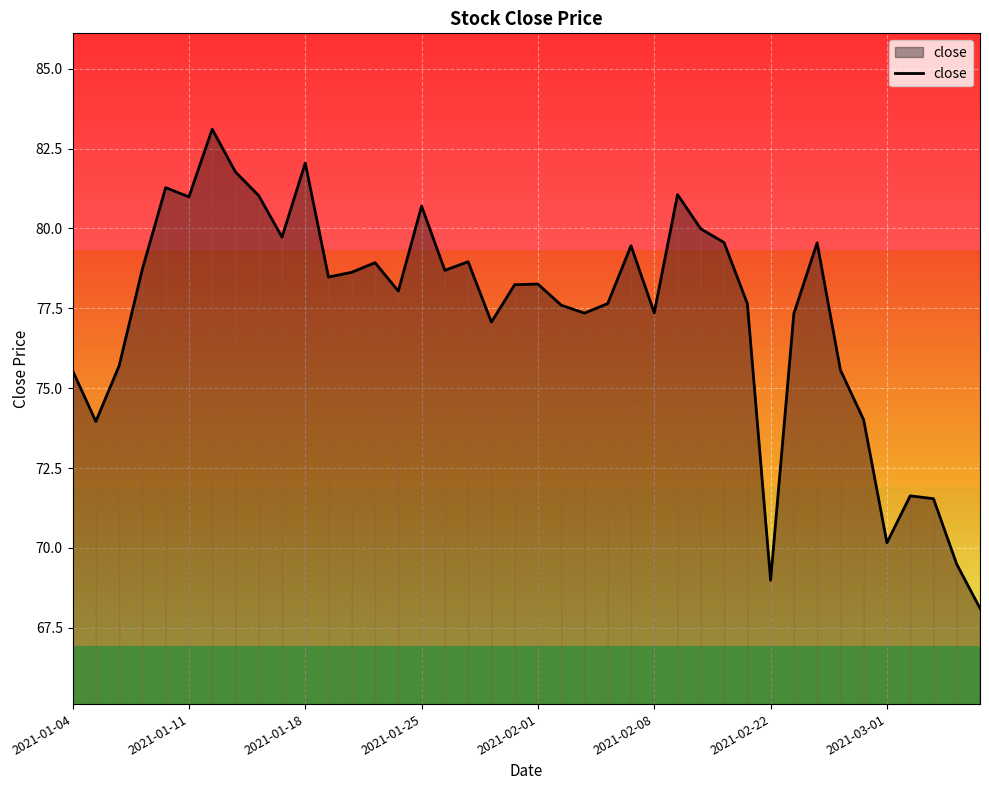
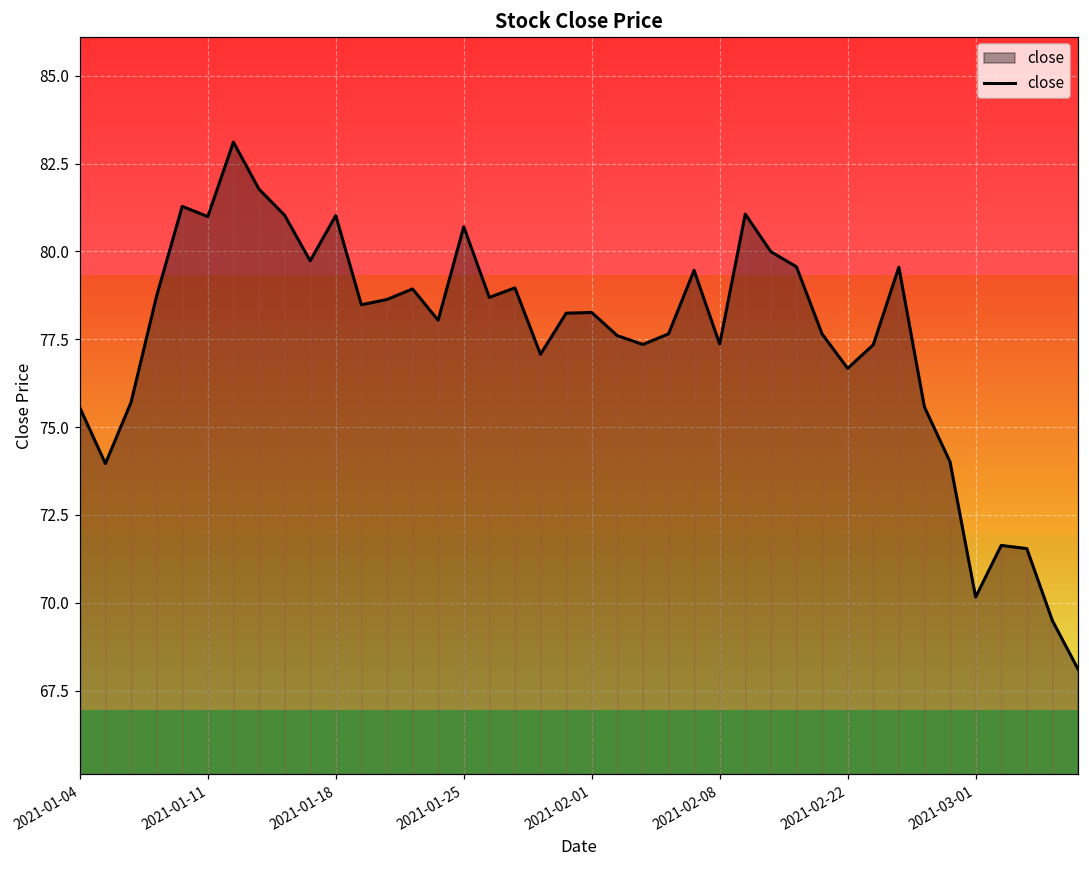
close, 2021-01-18: 82.1 -> 81.0
close, 2021-02-22: 69.0 -> 76.7
